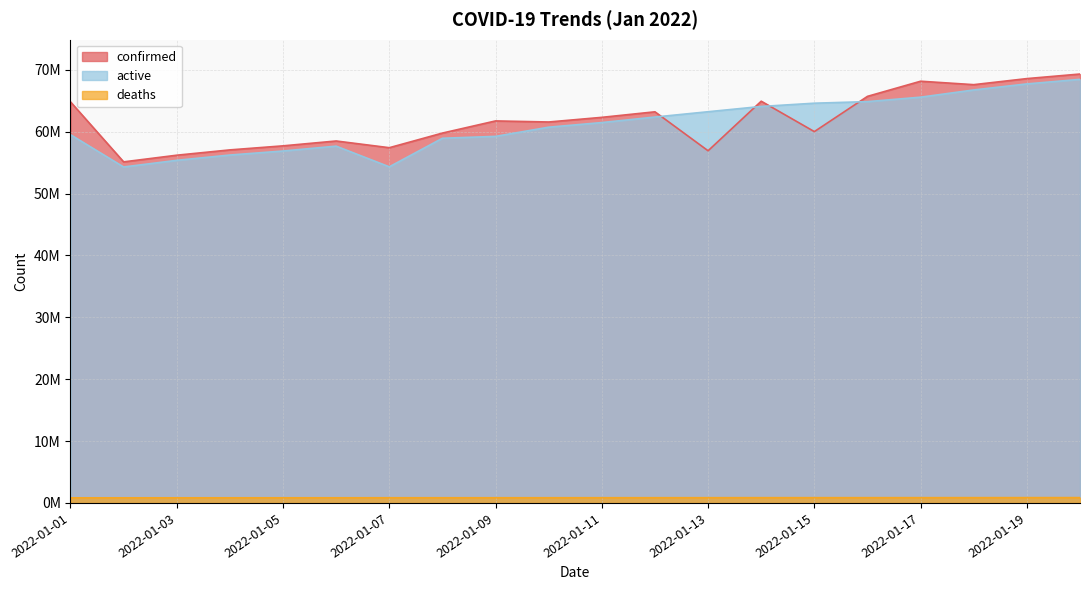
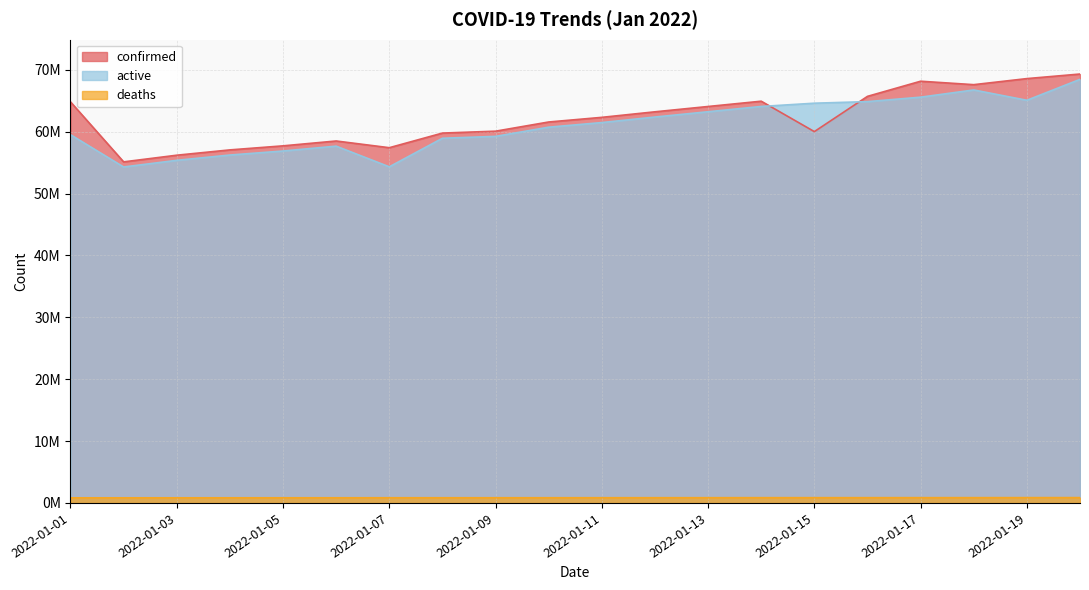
confirmed, 2022-01-09: 62000000 -> 60000000
confirmed, 2022-01-13: 57000000 -> 64000000
active, 2022-01-19: 68000000 -> 65000000
